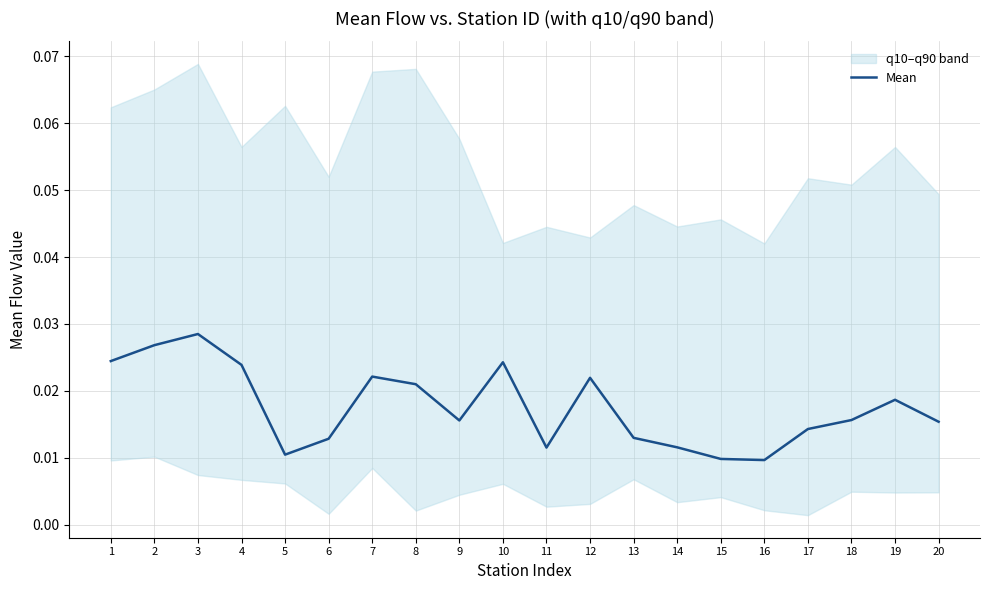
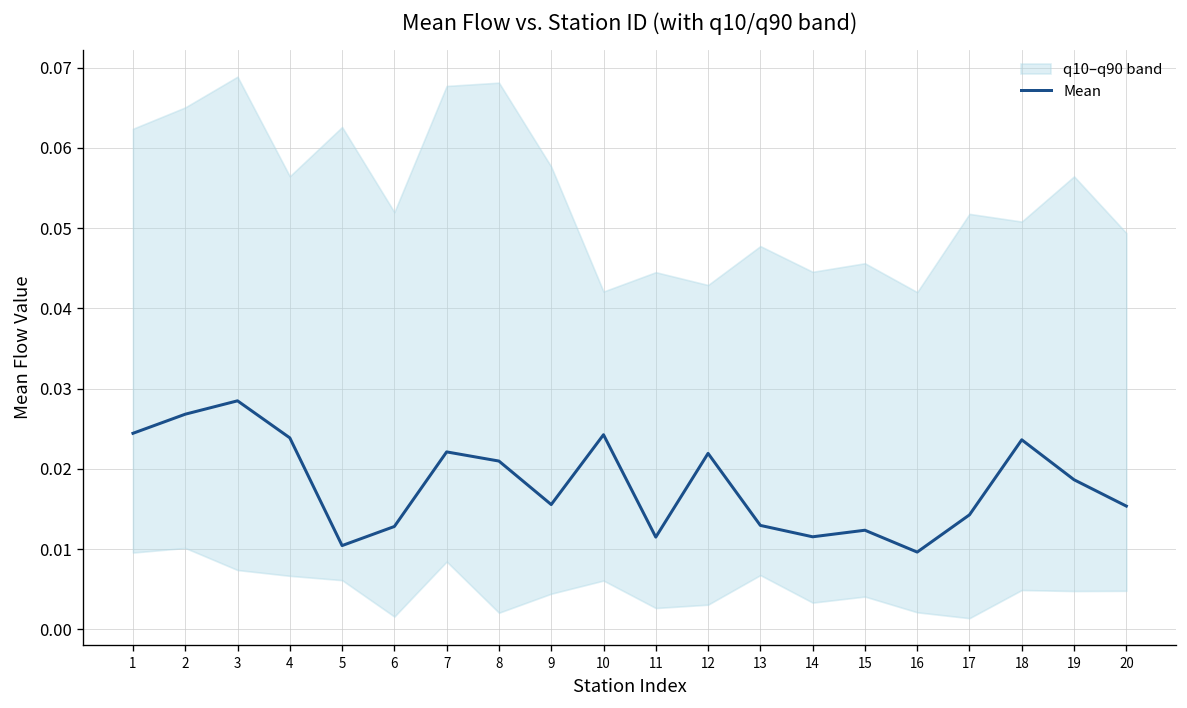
Mean, 15: 0.010 -> 0.012
Mean, 18: 0.016 -> 0.024
